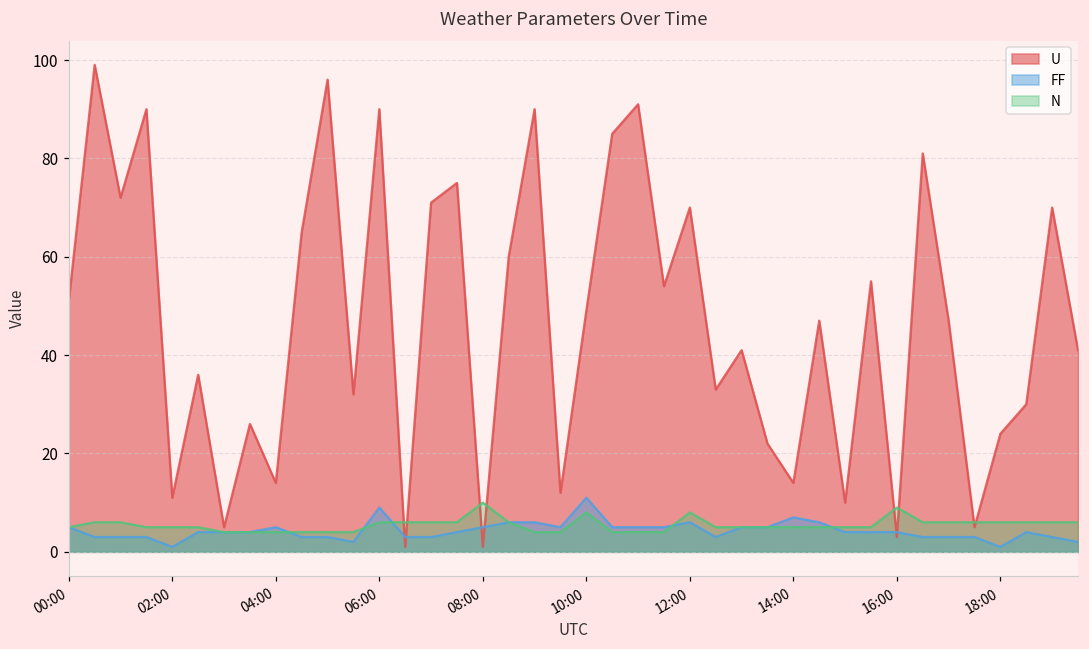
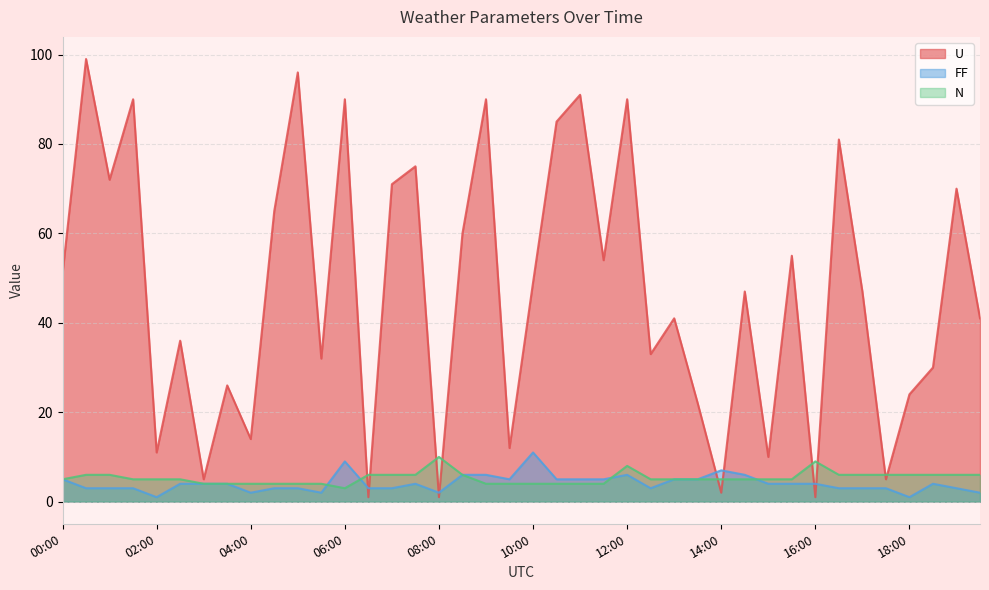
FF, 04:00: 5 -> 2
N, 06:00: 6 -> 3
FF, 08:00: 5 -> 2
N, 10:00: 8 -> 4
U, 12:00: 70 -> 90
U, 14:00: 14 -> 2
U, 16:00: 3 -> 1
